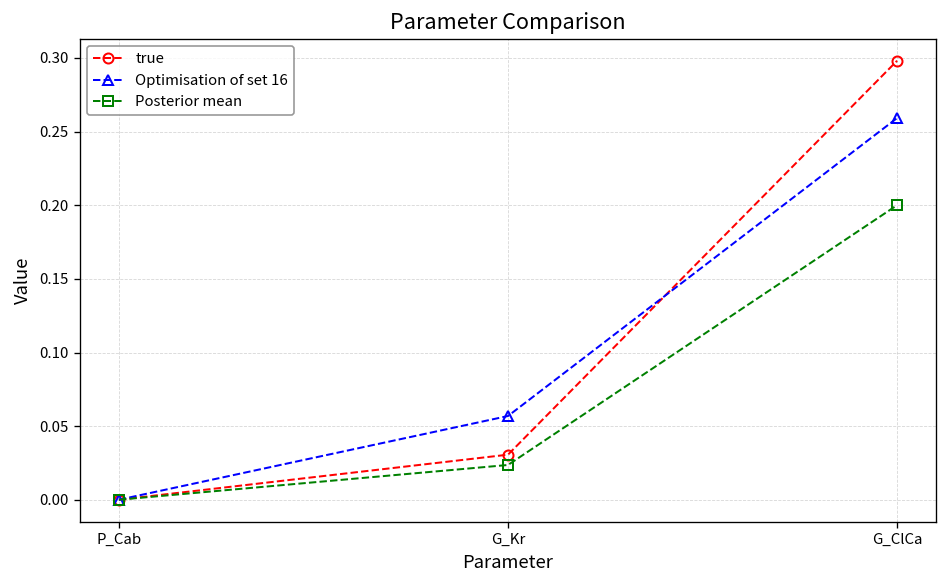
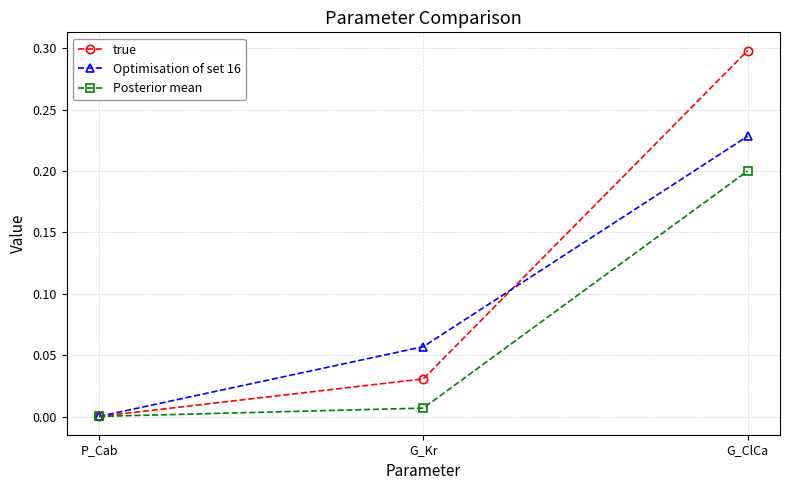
Posterior mean, G_Kr: 0.024 -> 0.007
Optimisation of set 16, G_ClCa: 0.259 -> 0.228
